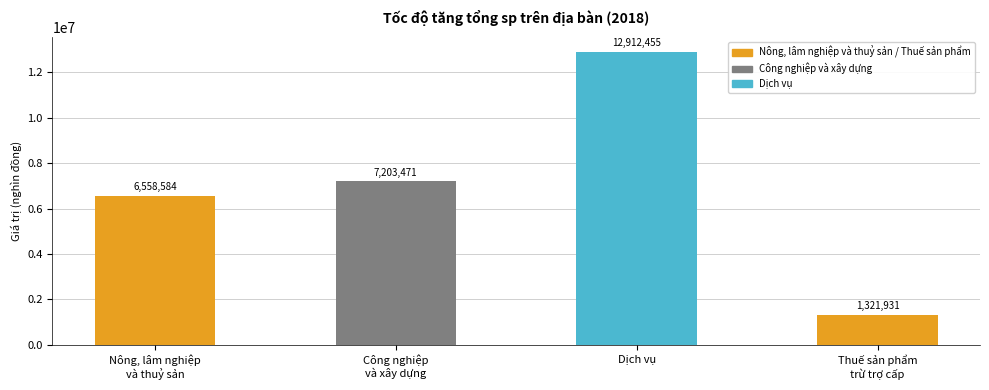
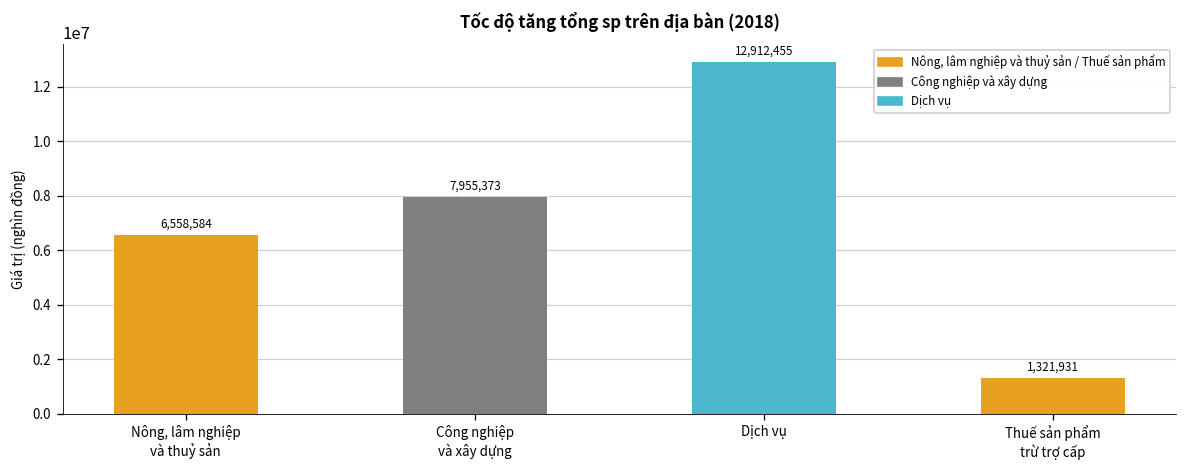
Công nghiệp và xây dựng: 7,203,471 -> 7,955,373
